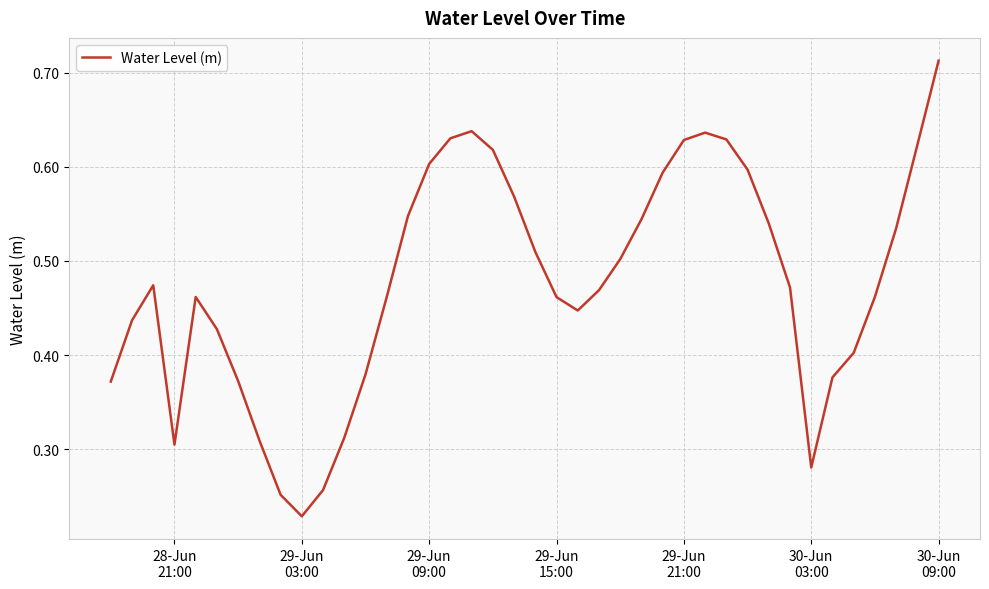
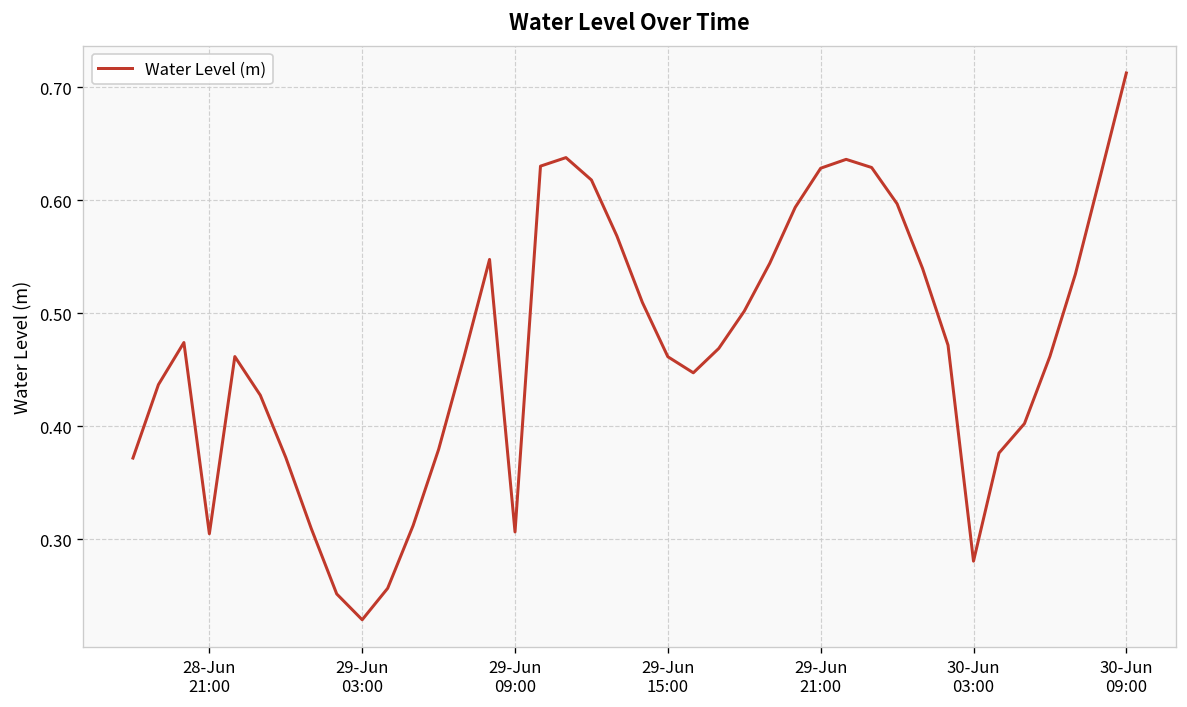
29-Jun 09:00: 0.60 -> 0.31
